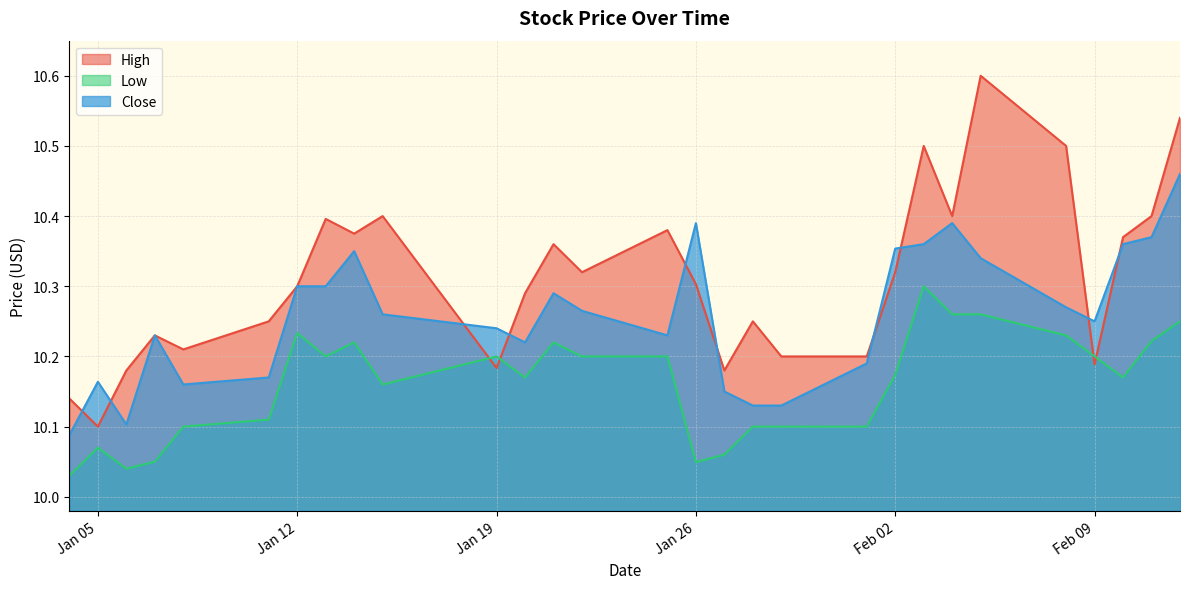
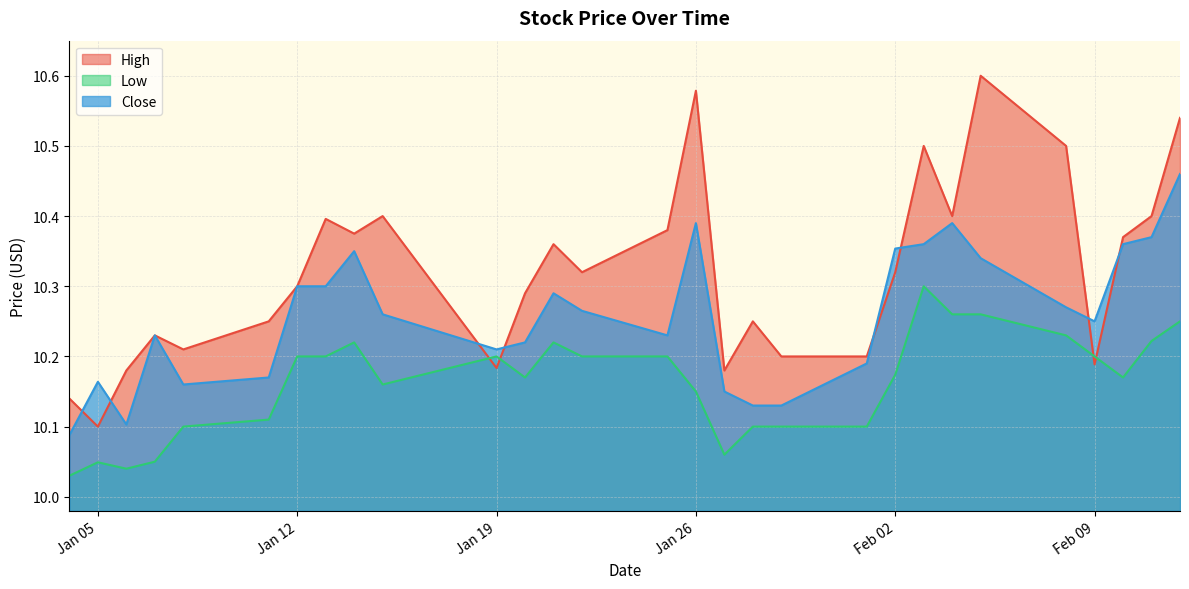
Low, Jan 05: 10.07 -> 10.05
Low, Jan 12: 10.23 -> 10.20
Close, Jan 19: 10.24 -> 10.21
High, Jan 26: 10.30 -> 10.58
Low, Jan 26: 10.05 -> 10.15
